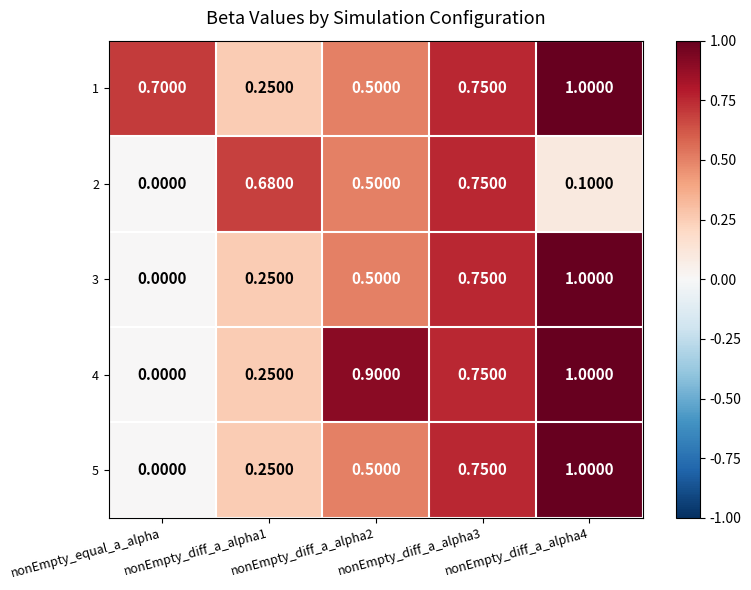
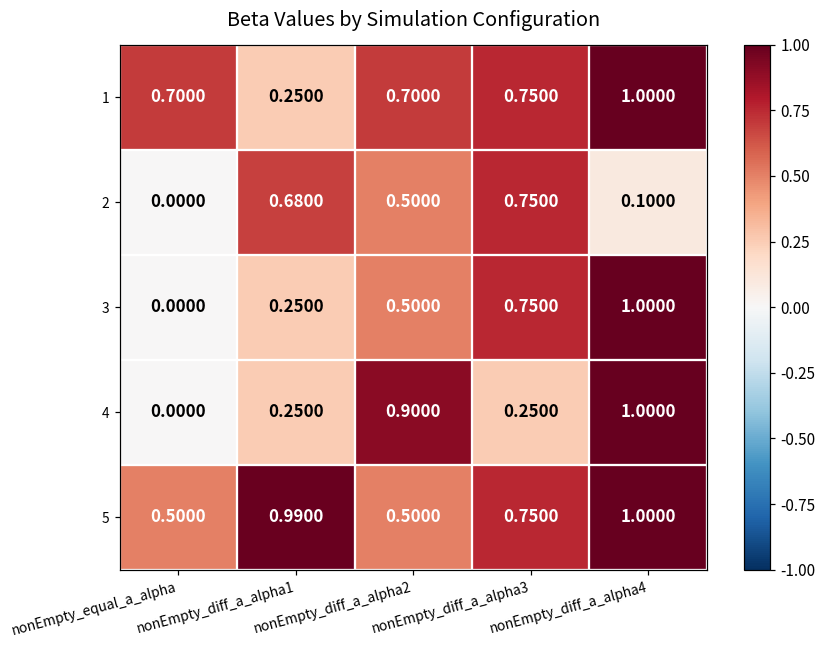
1, nonEmpty_diff_a_alpha2: 0.5000 -> 0.7000
4, nonEmpty_diff_a_alpha3: 0.7500 -> 0.2500
5, nonEmpty_equal_a_alpha: 0.0000 -> 0.5000
5, nonEmpty_diff_a_alpha1: 0.2500 -> 0.9900
